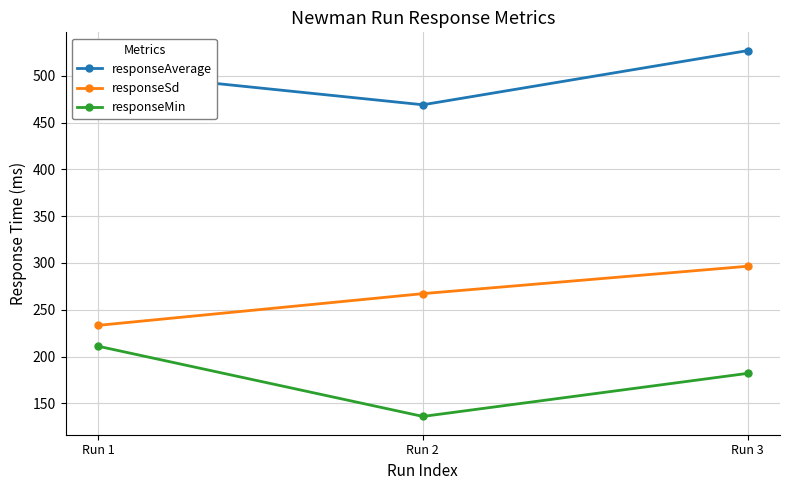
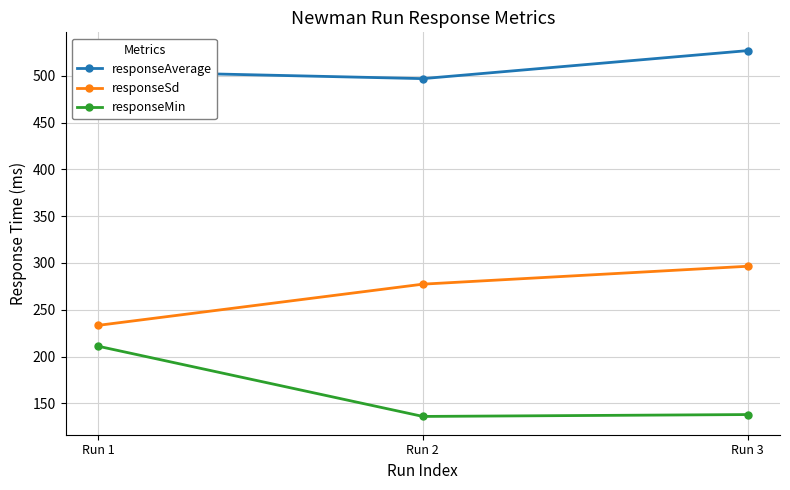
responseAverage, Run 2: 470 -> 500
responseSd, Run 2: 270 -> 280
responseMin, Run 3: 180 -> 140
